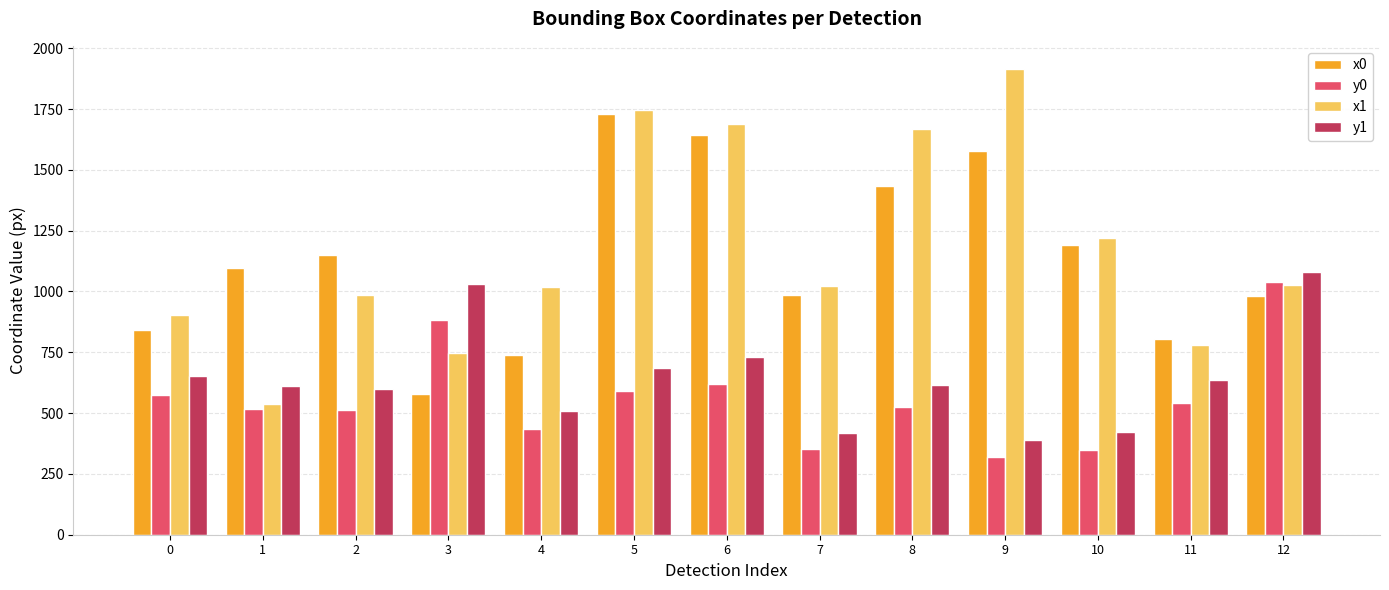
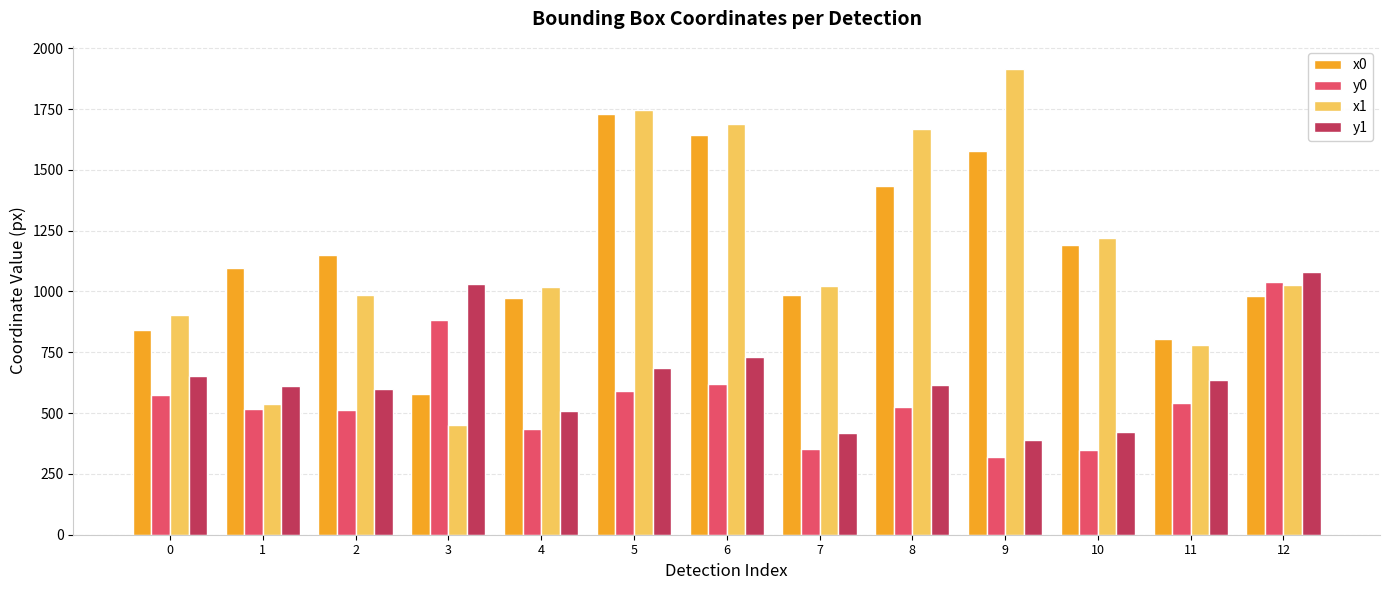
x1, 3: 750 -> 450
x0, 4: 740 -> 970
